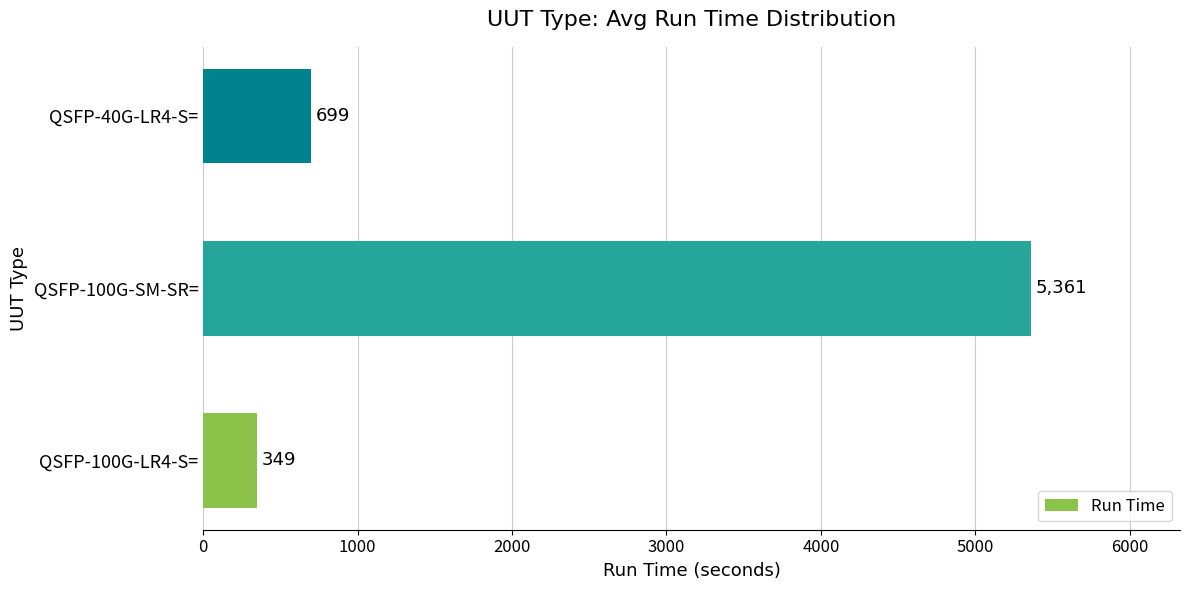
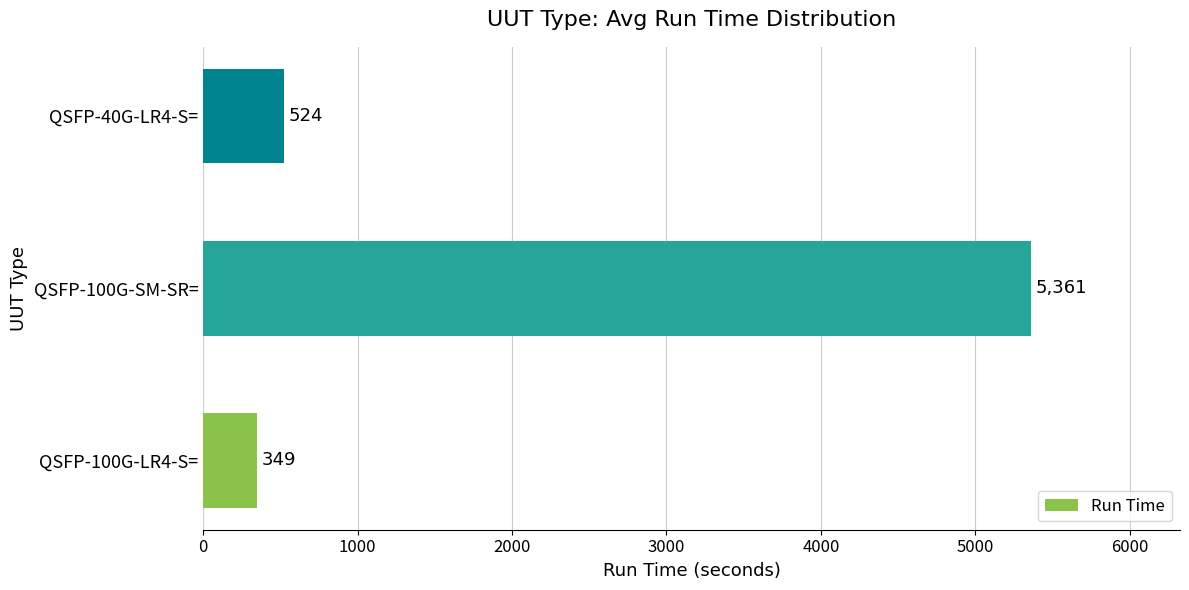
QSFP-40G-LR4-S=: 699 -> 524
